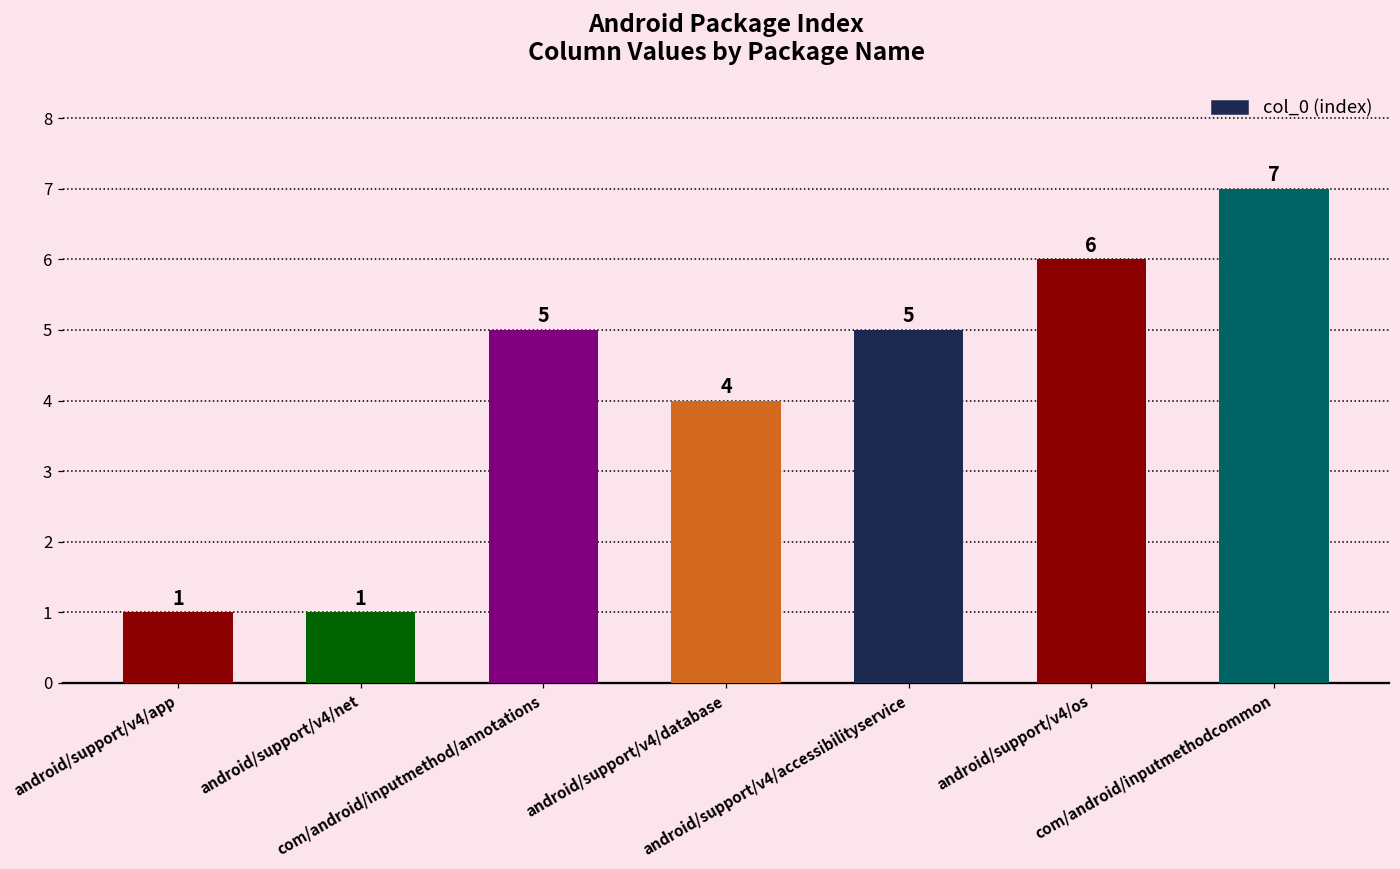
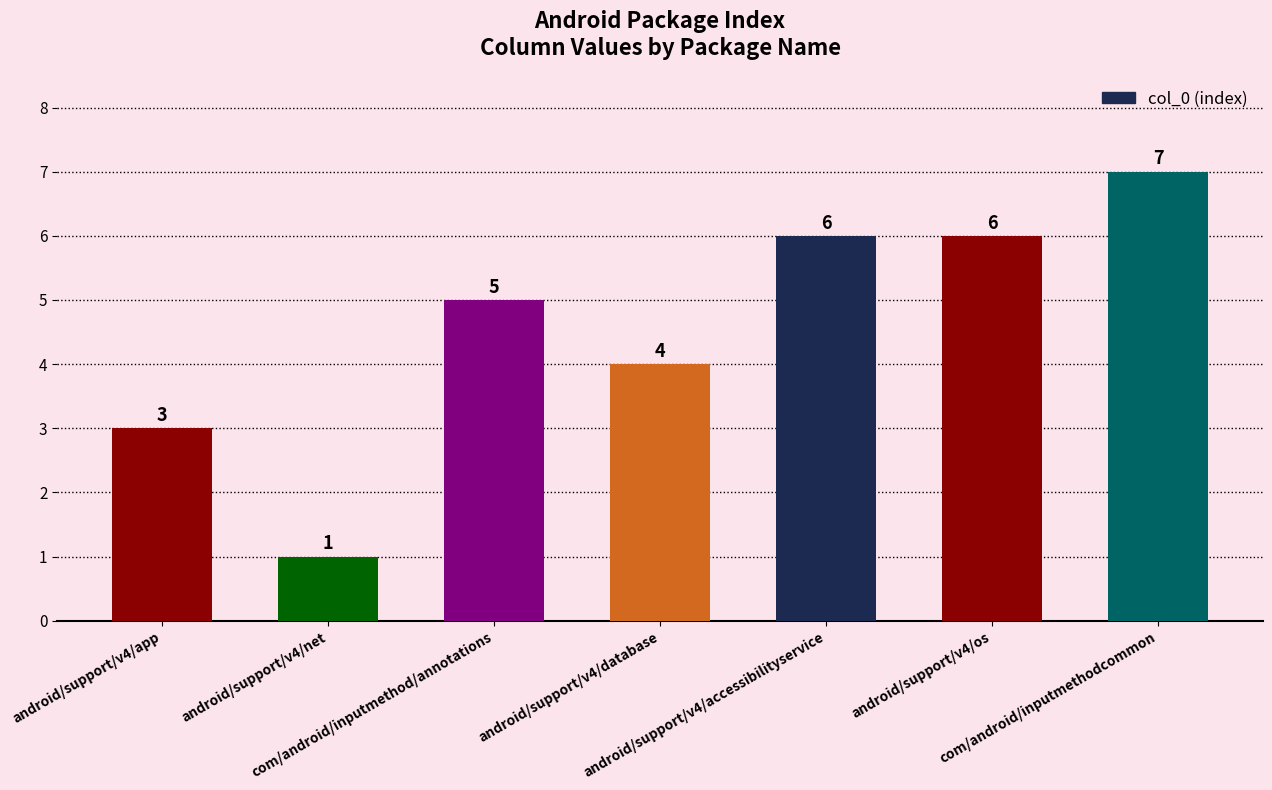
android/support/v4/app: 1 -> 3
android/support/v4/accessibilityservice: 5 -> 6
